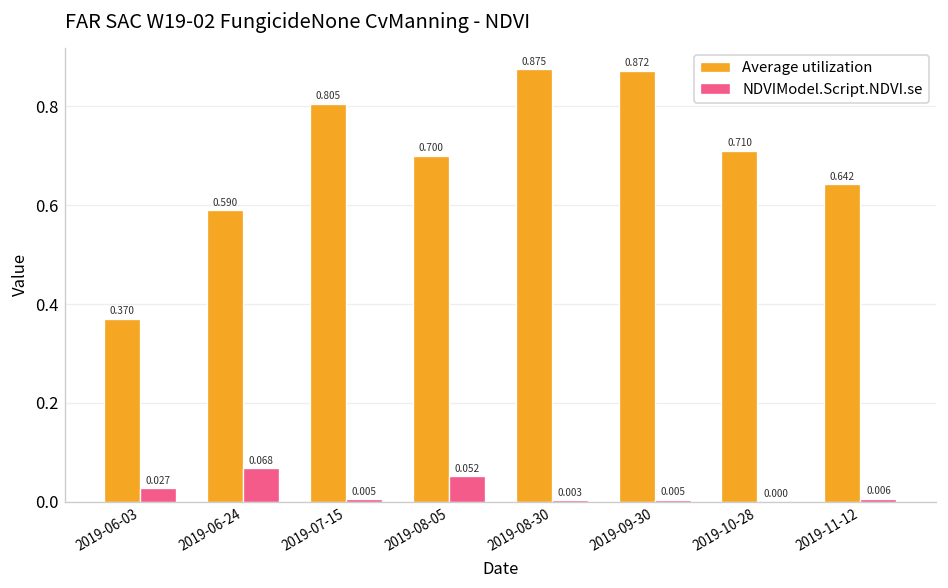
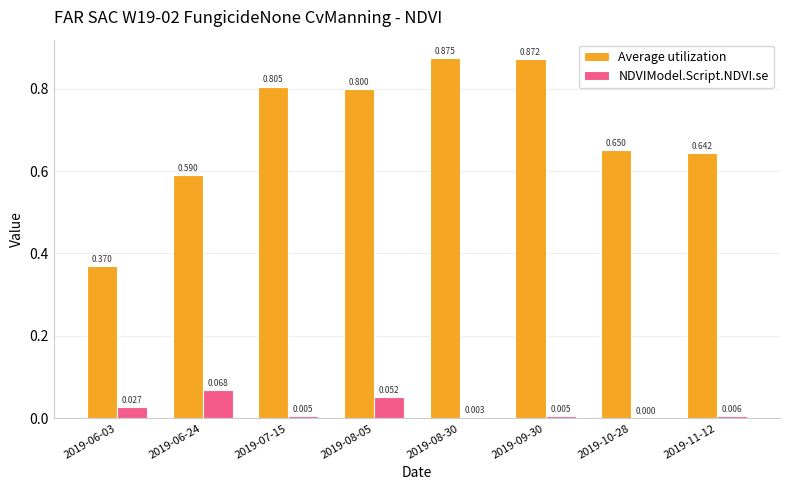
Average utilization, 2019-08-05: 0.700 -> 0.800
Average utilization, 2019-10-28: 0.710 -> 0.650
